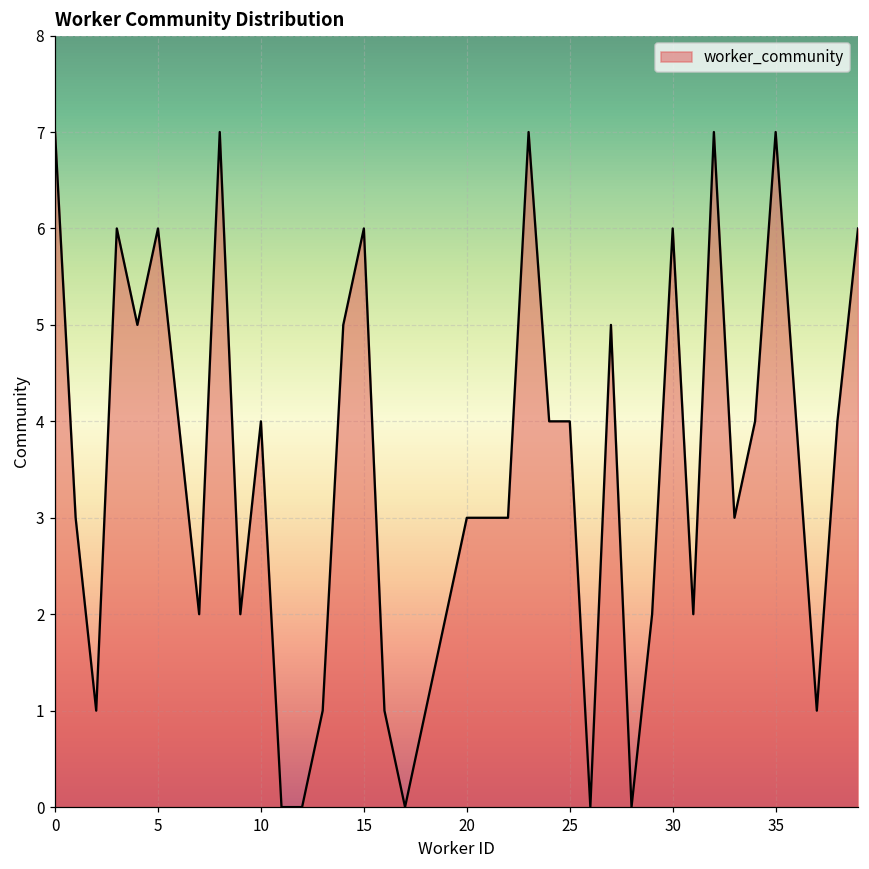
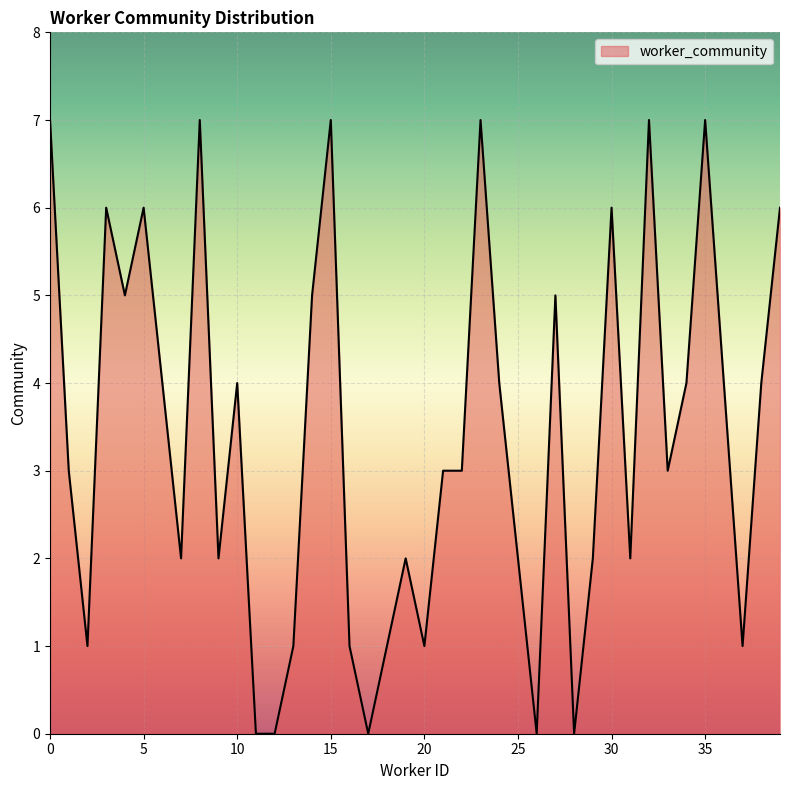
15: 6 -> 7
20: 3 -> 1
25: 4 -> 2
